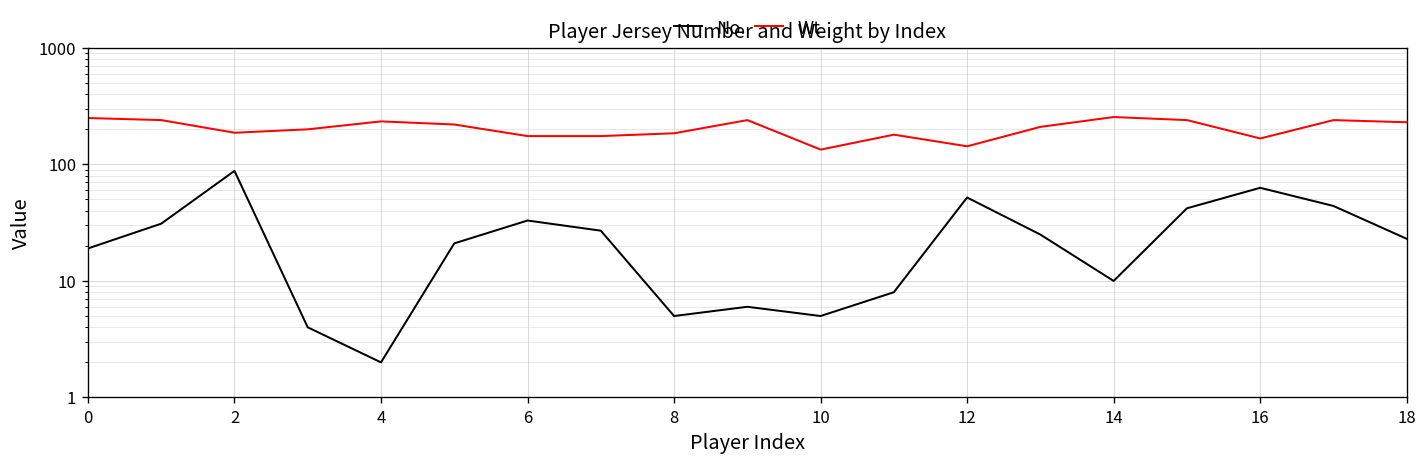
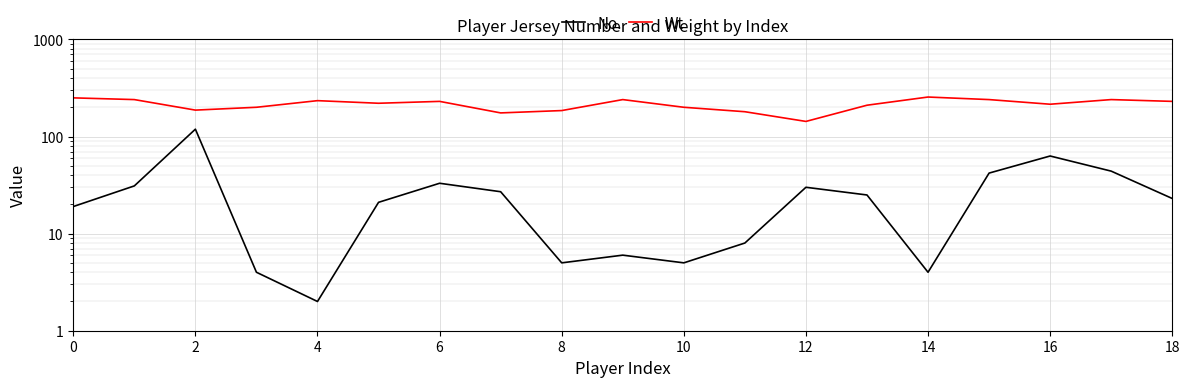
No., 2: 90 -> 120
Wt, 6: 180 -> 230
Wt, 10: 130 -> 200
No., 12: 50 -> 30
No., 14: 10 -> 4
Wt, 16: 170 -> 220
